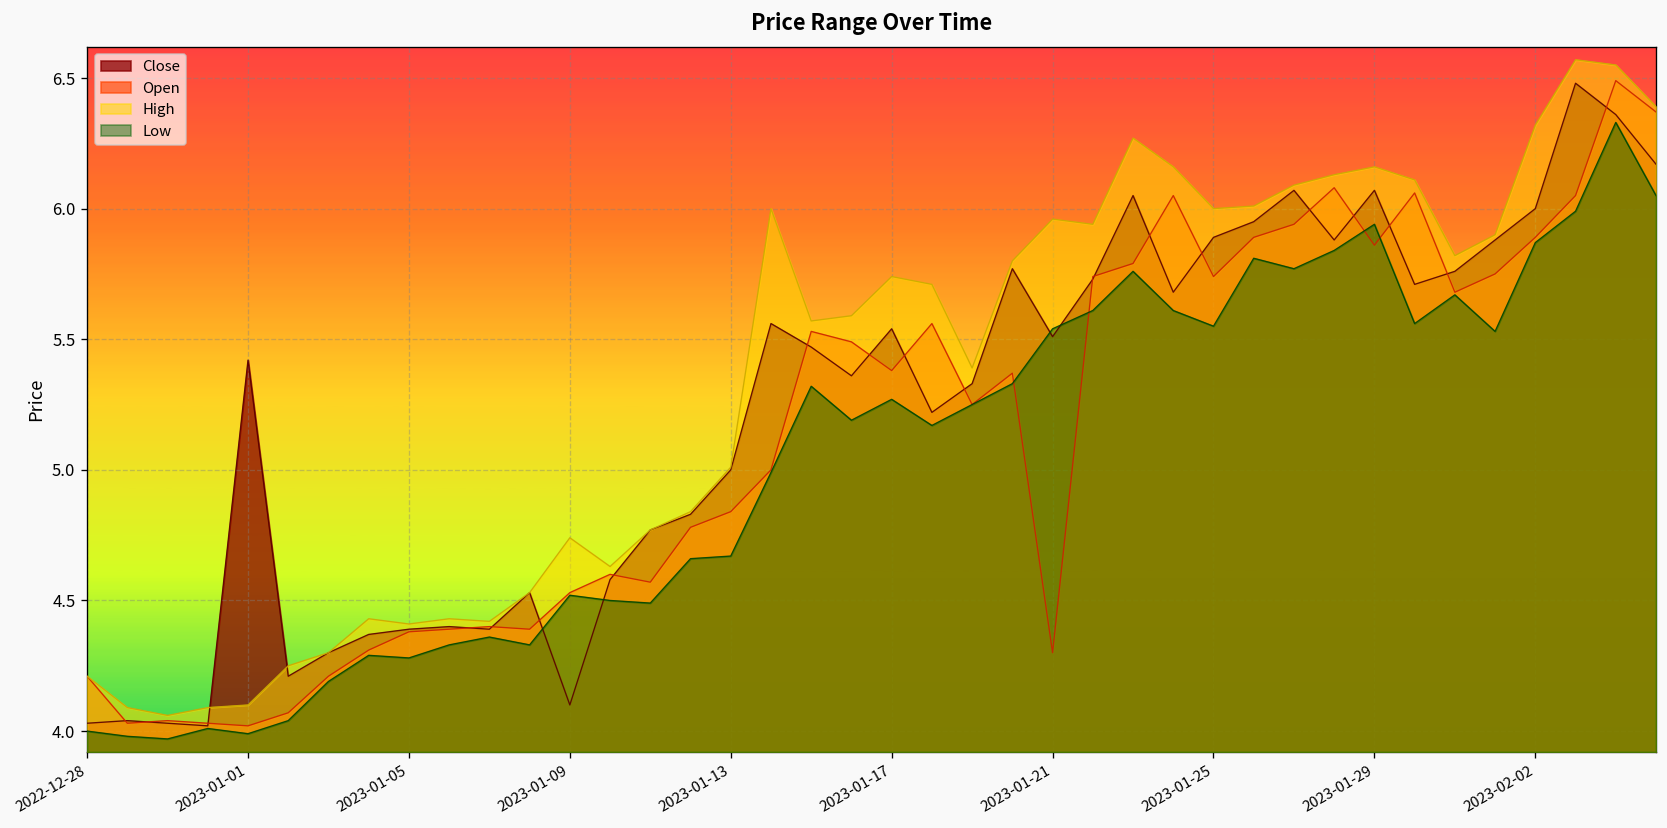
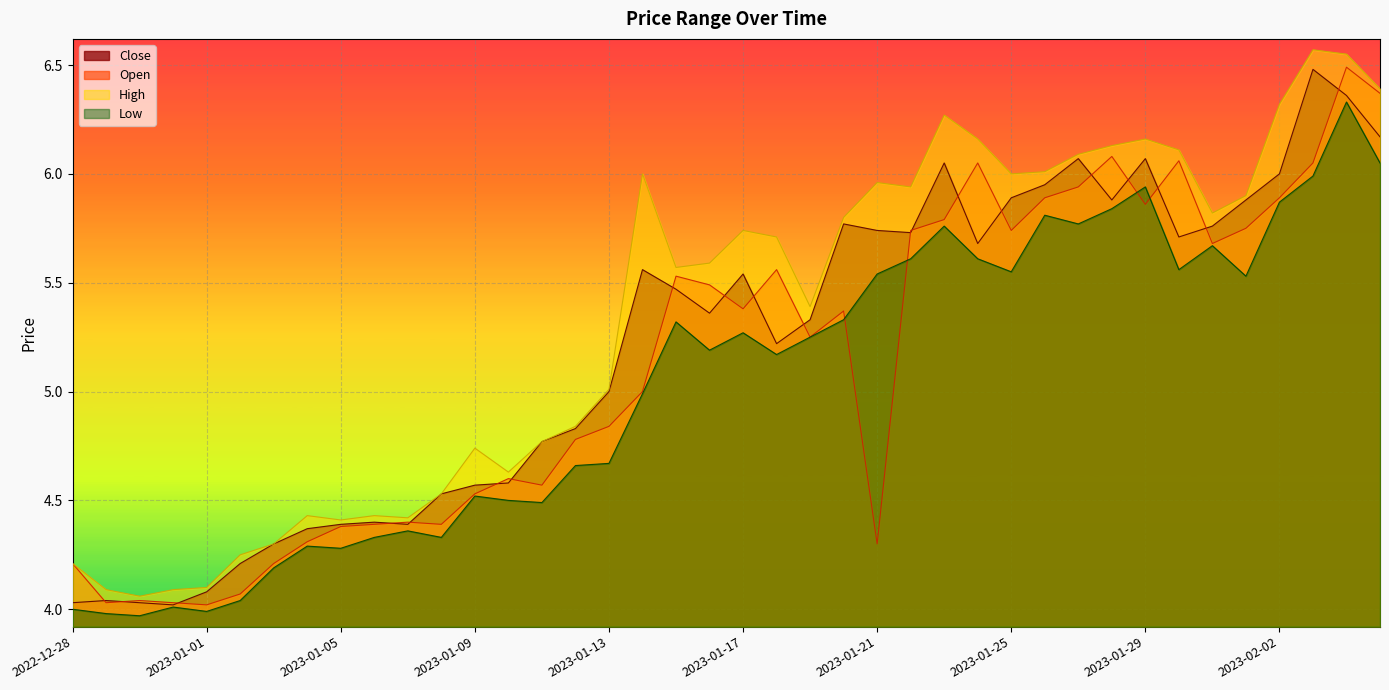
Close, 2023-01-01: 5.42 -> 4.08
Close, 2023-01-09: 4.10 -> 4.57
Close, 2023-01-21: 5.51 -> 5.74
